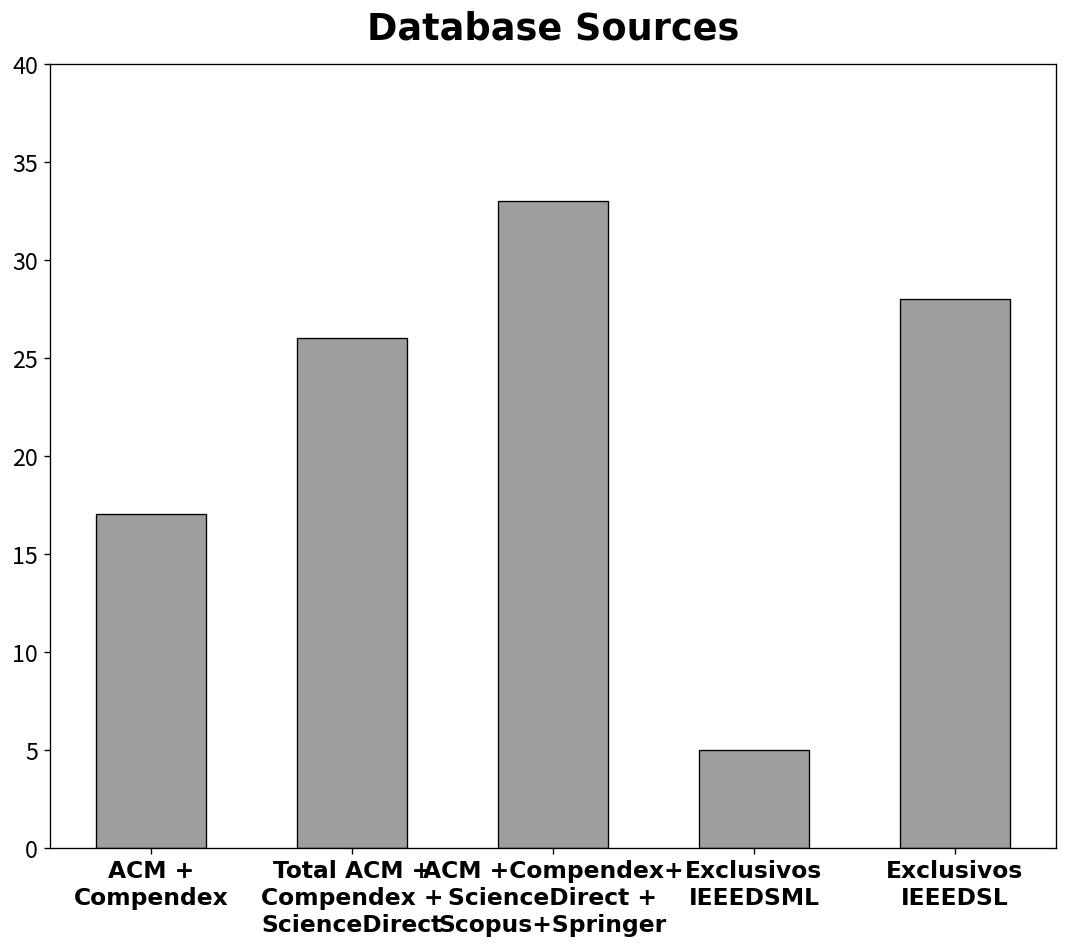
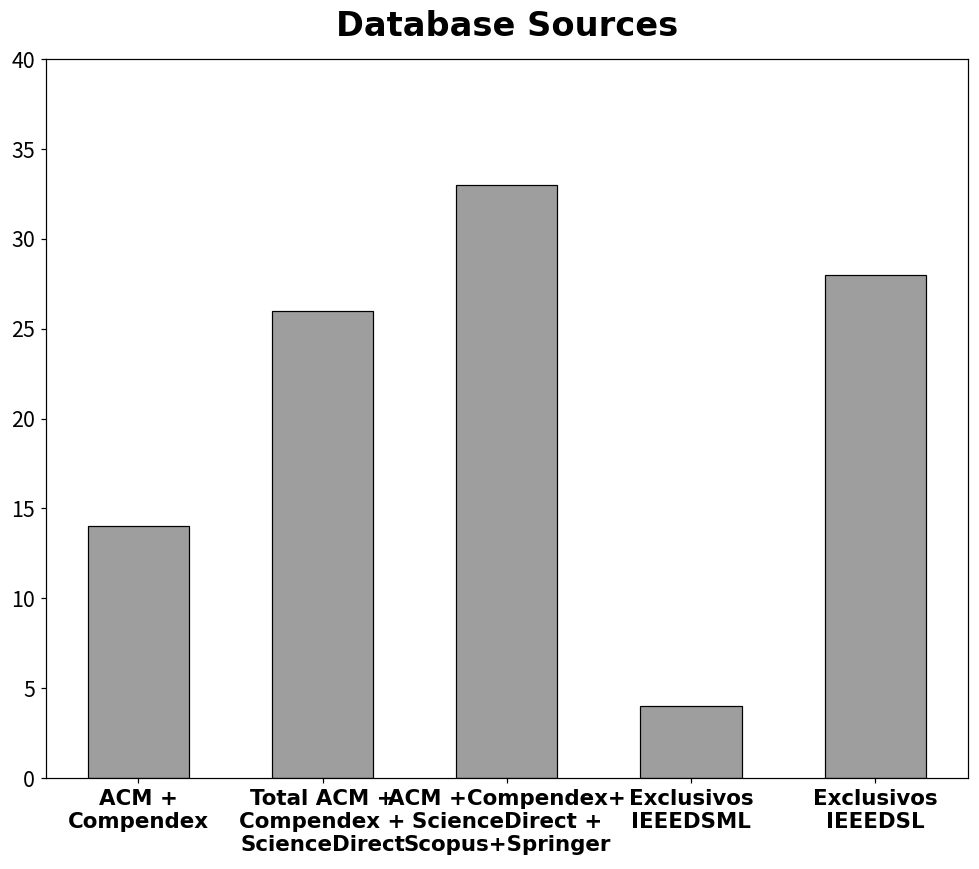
ACM + Compendex: 17 -> 14
Exclusivos IEEEDSML: 5 -> 4
